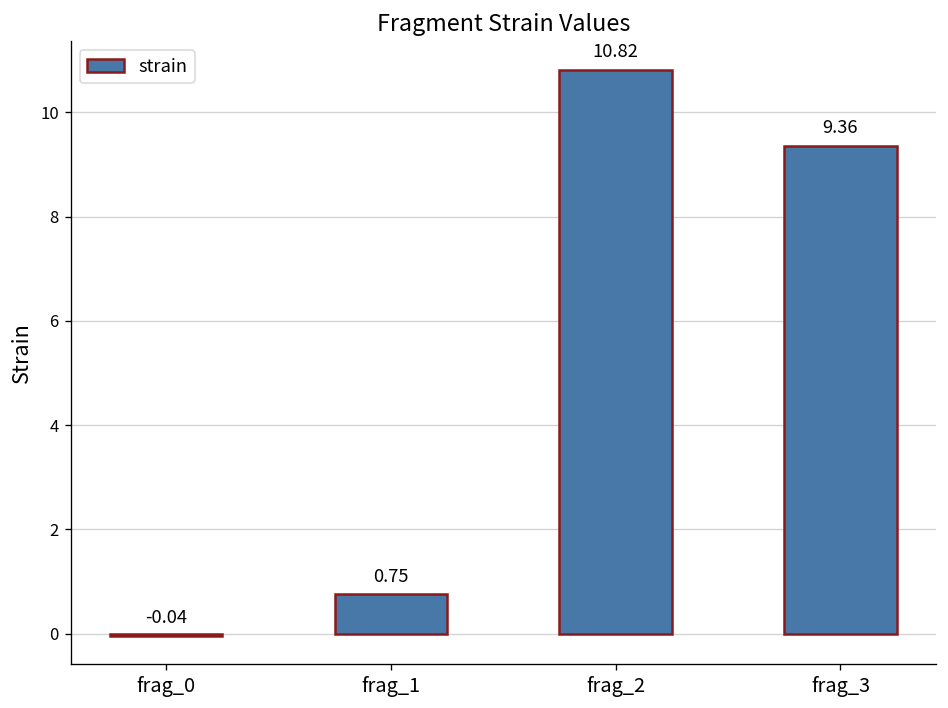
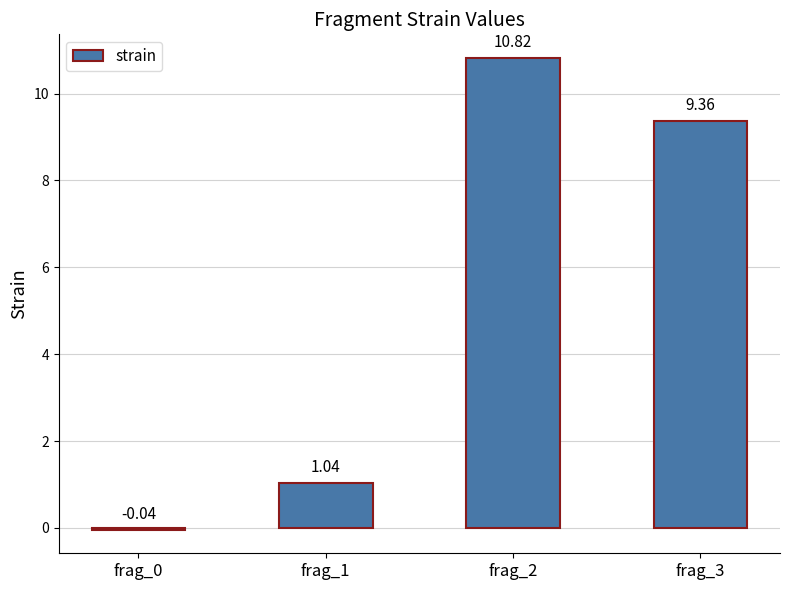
frag_1: 0.75 -> 1.04
